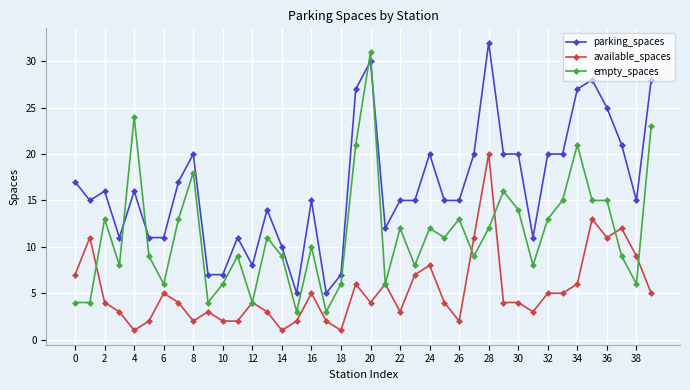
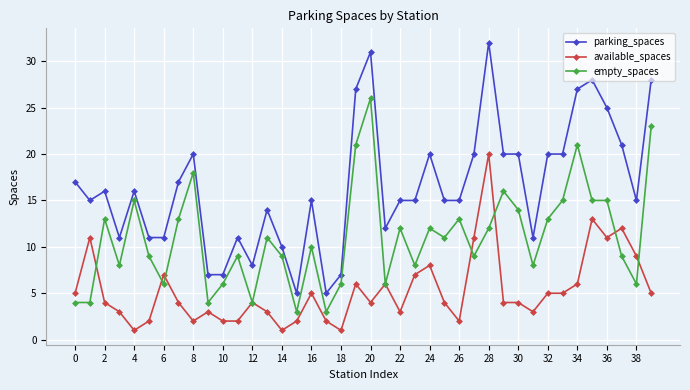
available_spaces, 0: 7 -> 5
empty_spaces, 4: 24 -> 15
available_spaces, 6: 5 -> 7
parking_spaces, 20: 30 -> 31
empty_spaces, 20: 31 -> 26
